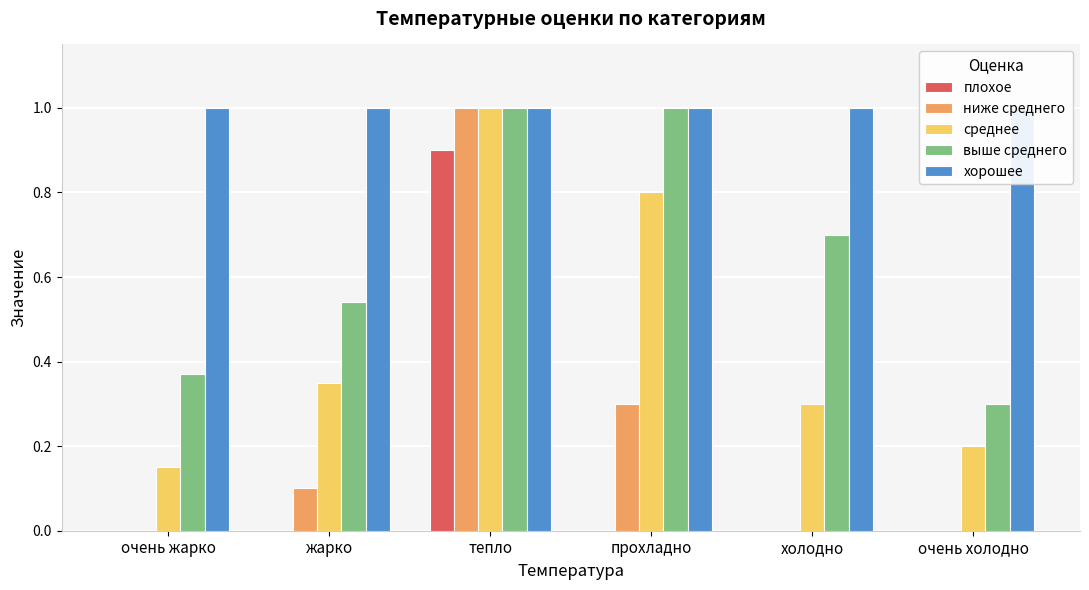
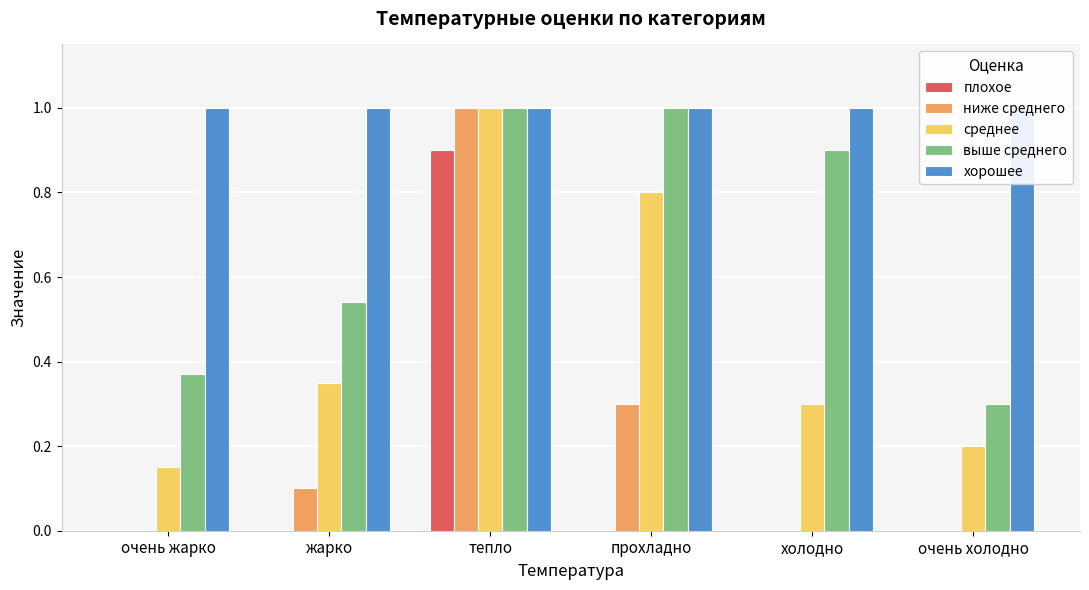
выше среднего, холодно: 0.7 -> 0.9
